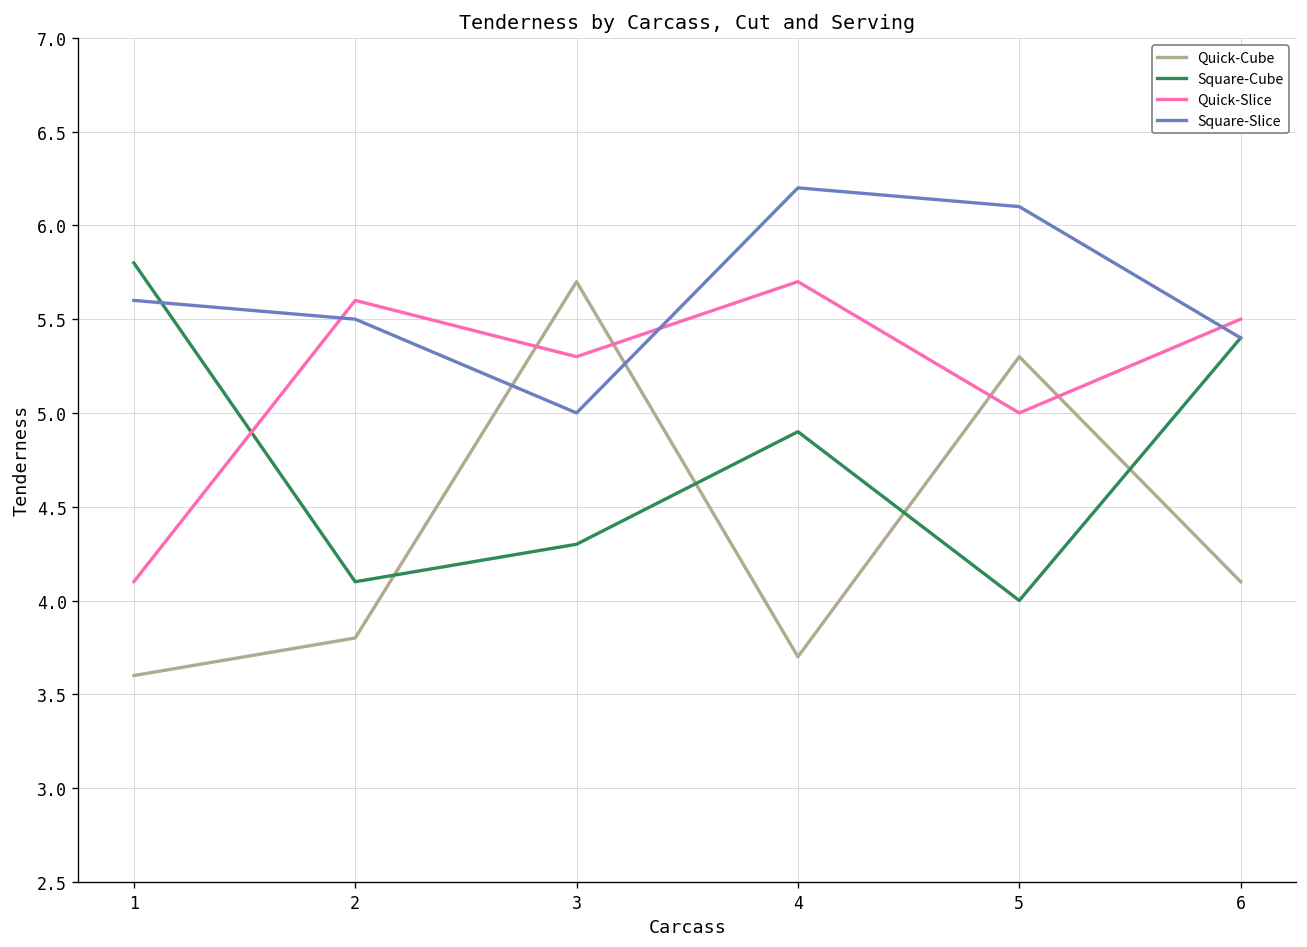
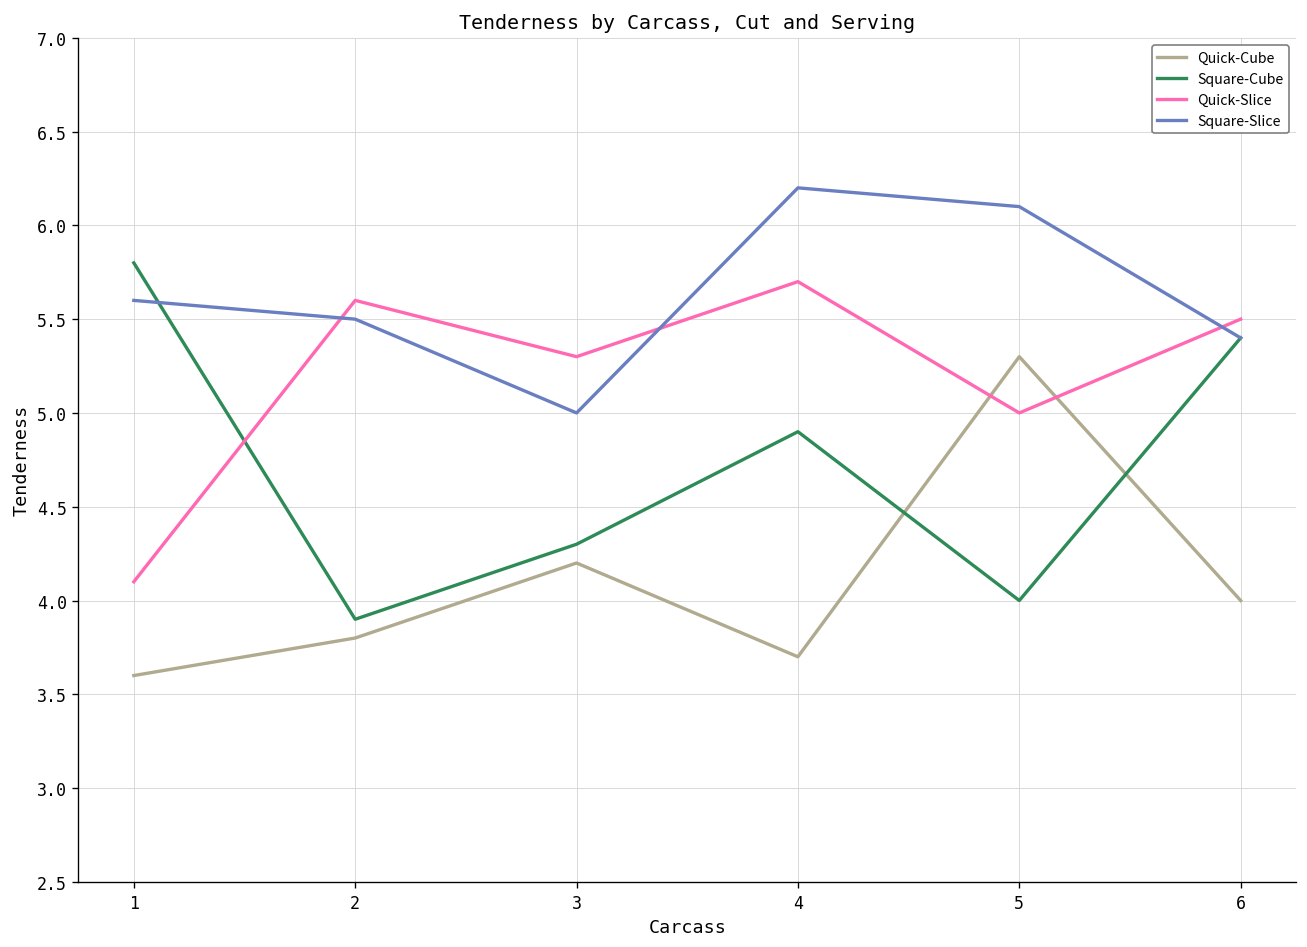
Square-Cube, 2: 4.1 -> 3.9
Quick-Cube, 3: 5.7 -> 4.2
Quick-Cube, 6: 4.1 -> 4.0
